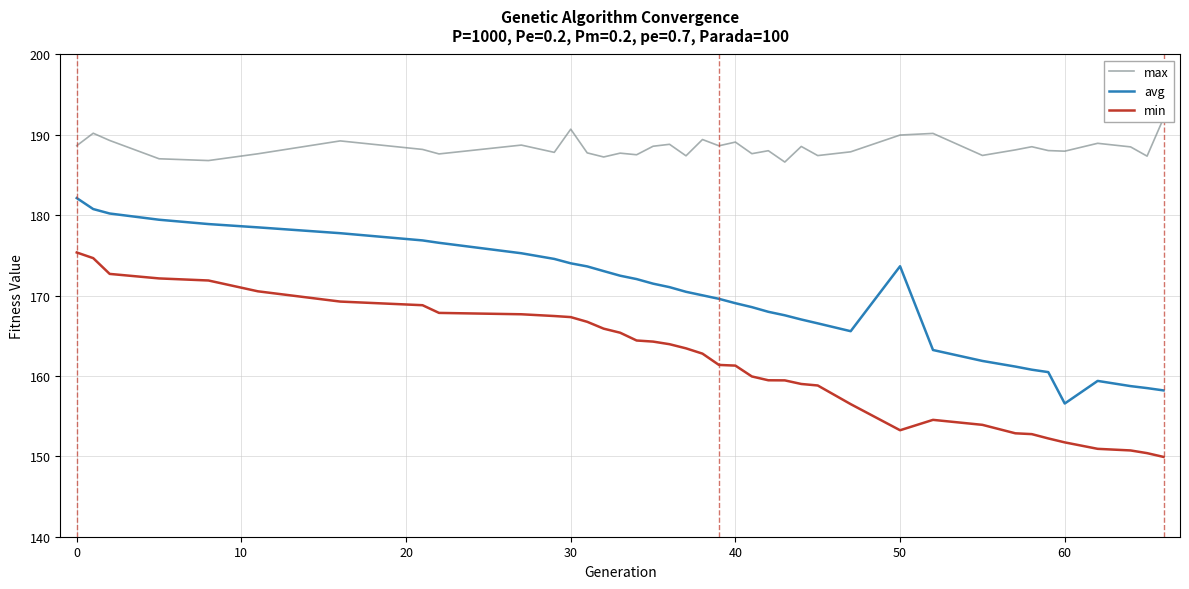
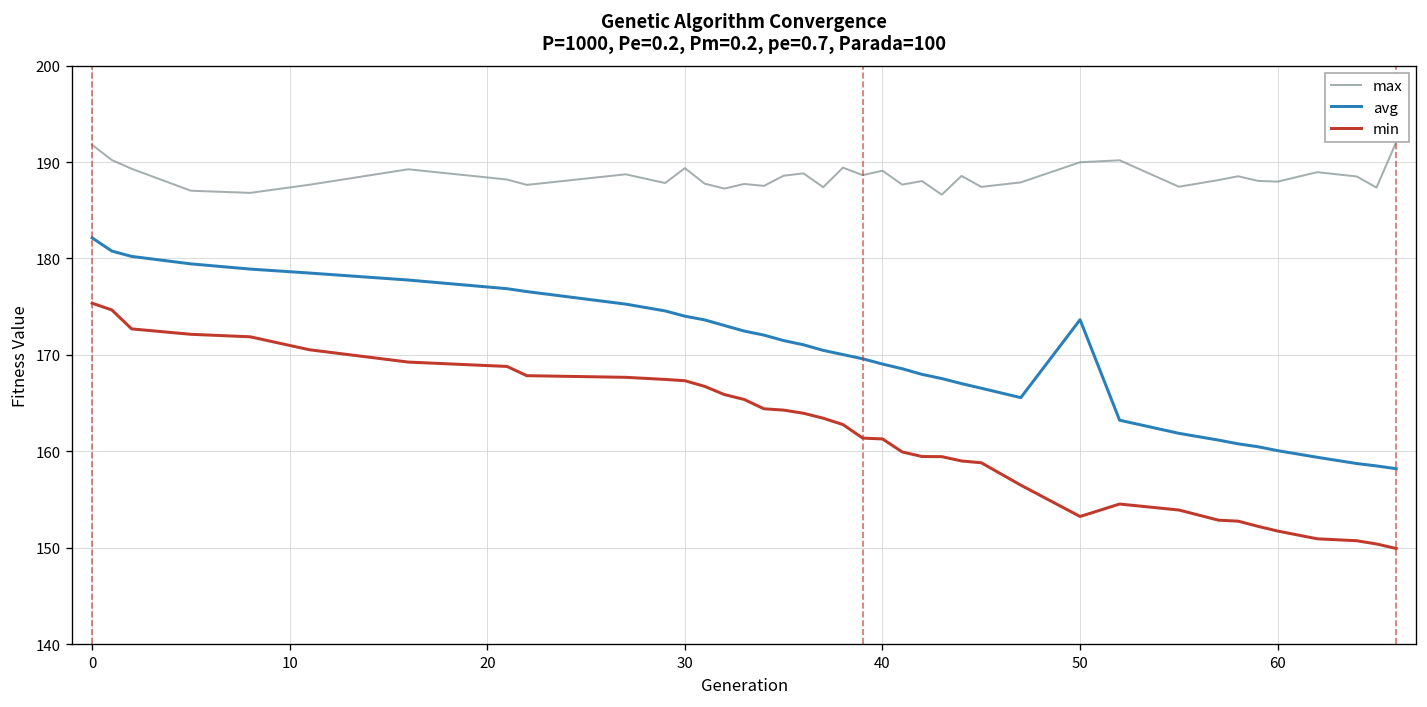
max, 0: 189 -> 192
max, 30: 191 -> 189
avg, 60: 157 -> 160
